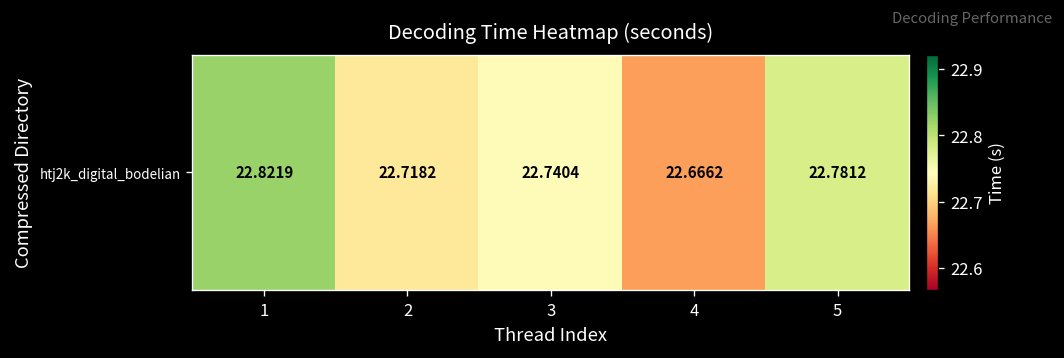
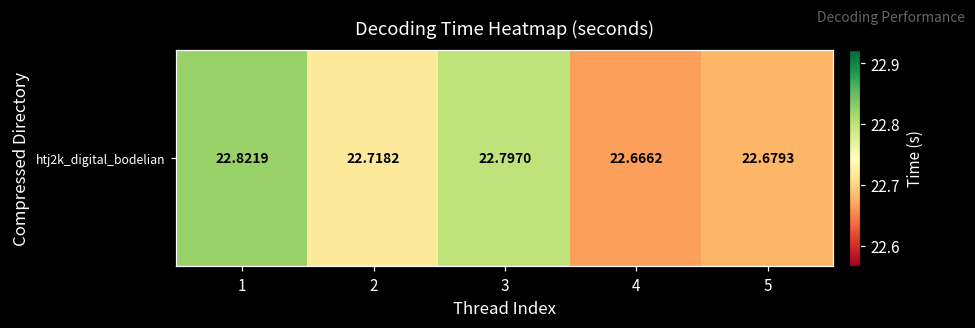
htj2k_digital_bodelian, 3: 22.7404 -> 22.7970
htj2k_digital_bodelian, 5: 22.7812 -> 22.6793
